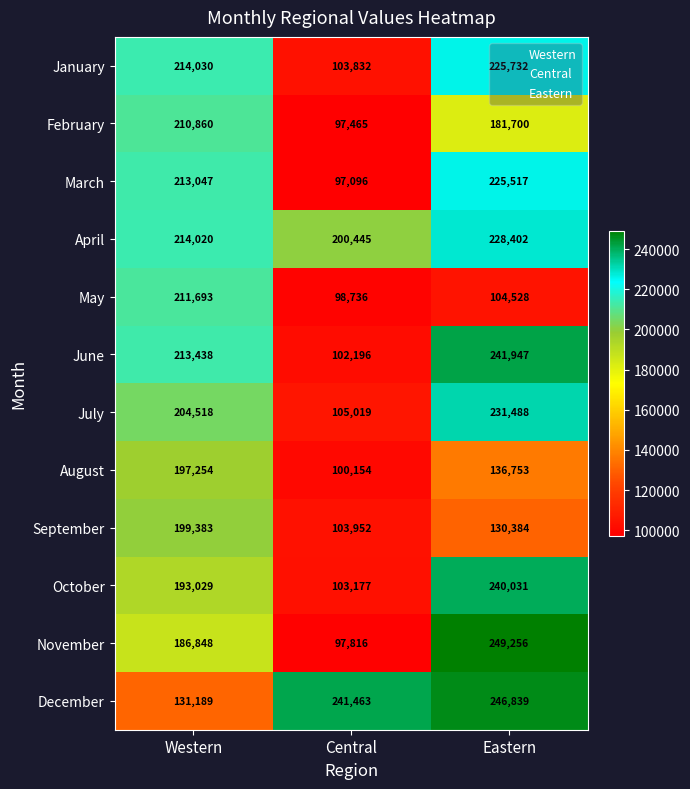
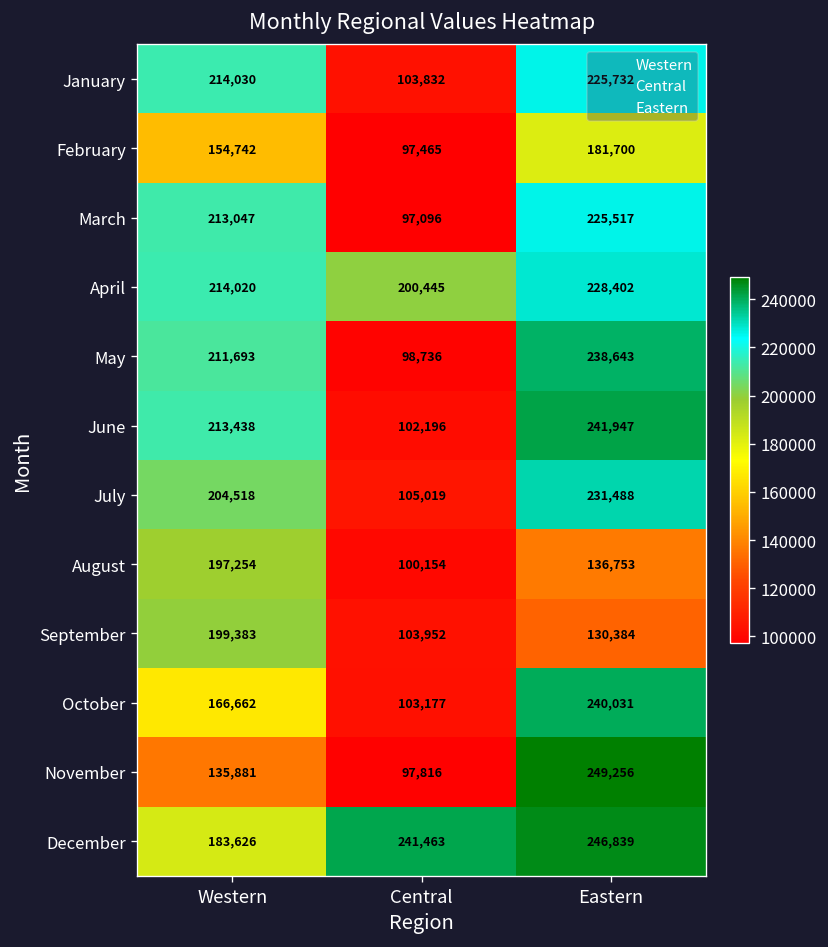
February, Western: 210,860 -> 154,742
May, Eastern: 104,528 -> 238,643
October, Western: 193,029 -> 166,662
November, Western: 186,848 -> 135,881
December, Western: 131,189 -> 183,626
